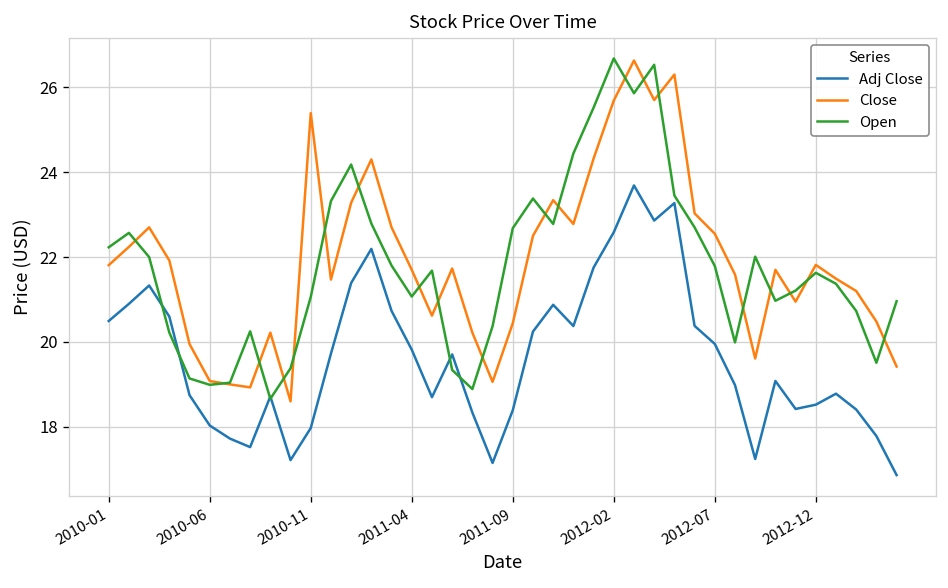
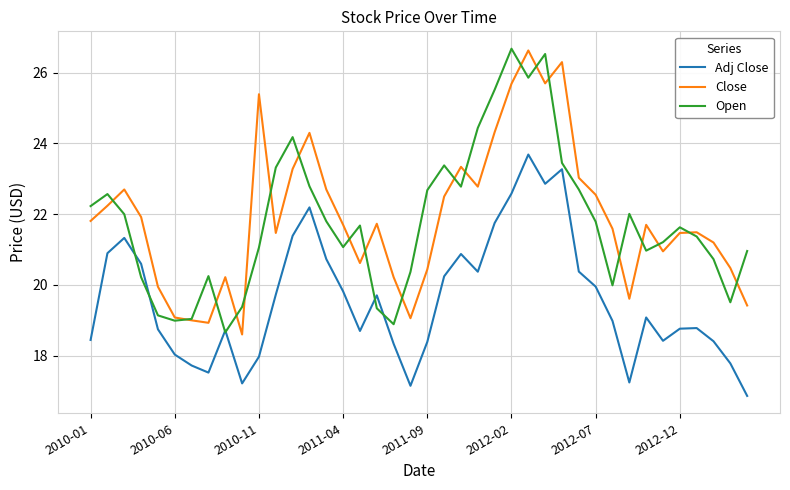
Adj Close, 2010-01: 20.5 -> 18.4
Adj Close, 2012-12: 18.5 -> 18.8
Close, 2012-12: 21.8 -> 21.5
